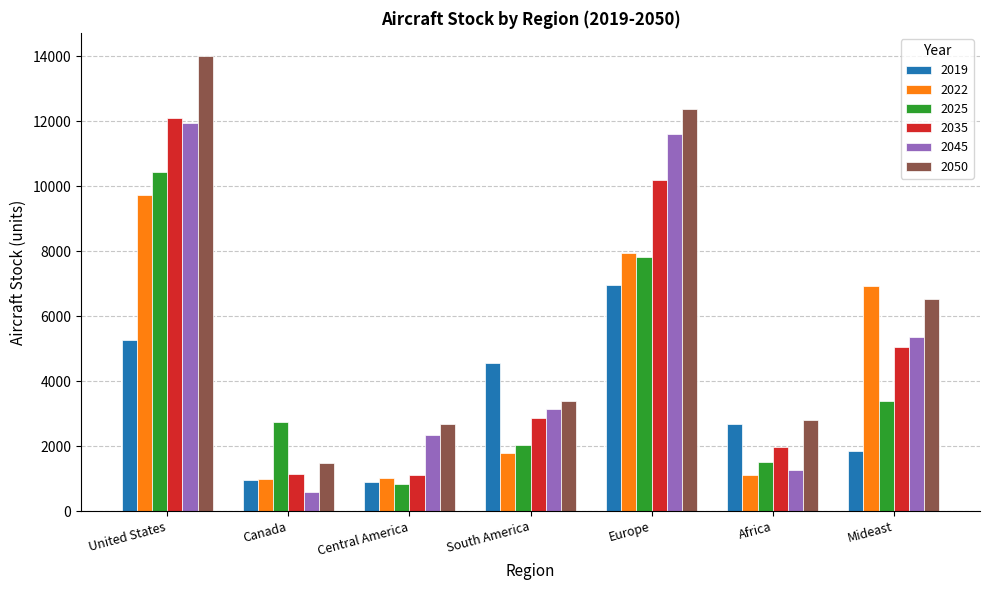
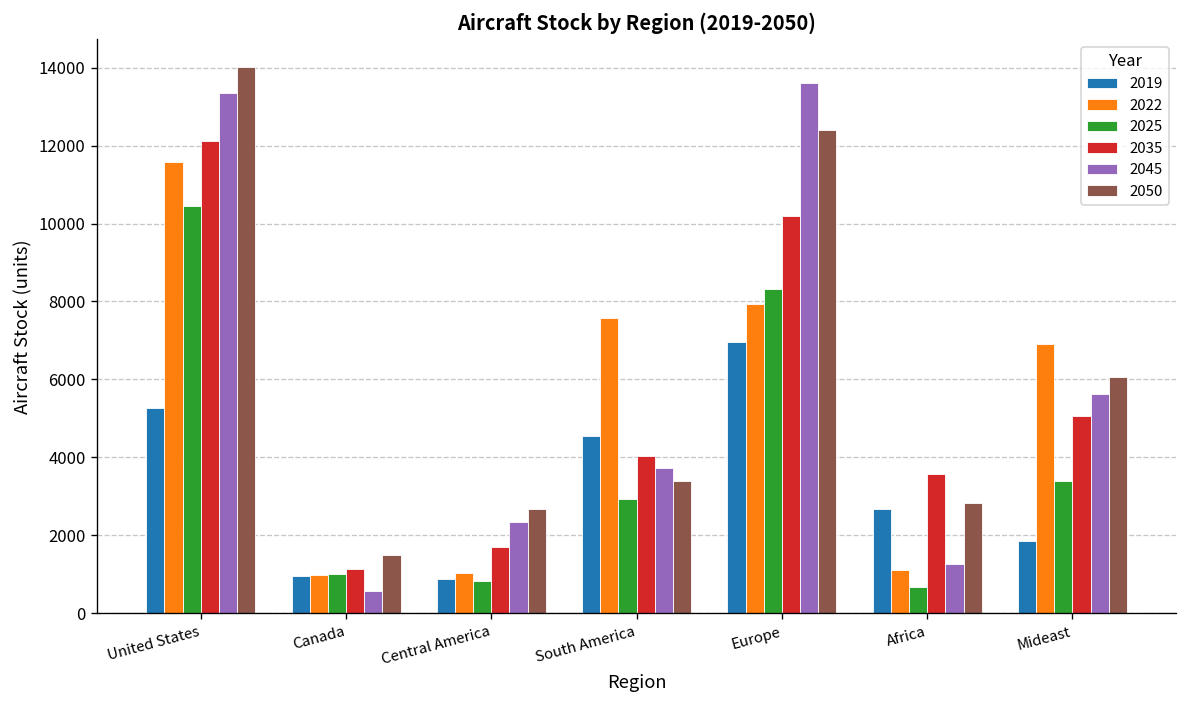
2022, United States: 9700 -> 11600
2045, United States: 12000 -> 13400
2025, Canada: 2700 -> 1000
2035, Central America: 1100 -> 1700
2022, South America: 1800 -> 7600
2025, South America: 2000 -> 2900
2035, South America: 2900 -> 4000
2045, South America: 3100 -> 3700
2025, Europe: 7800 -> 8300
2045, Europe: 11600 -> 13600
2025, Africa: 1500 -> 700
2035, Africa: 2000 -> 3600
2045, Mideast: 5400 -> 5600
2050, Mideast: 6500 -> 6100
